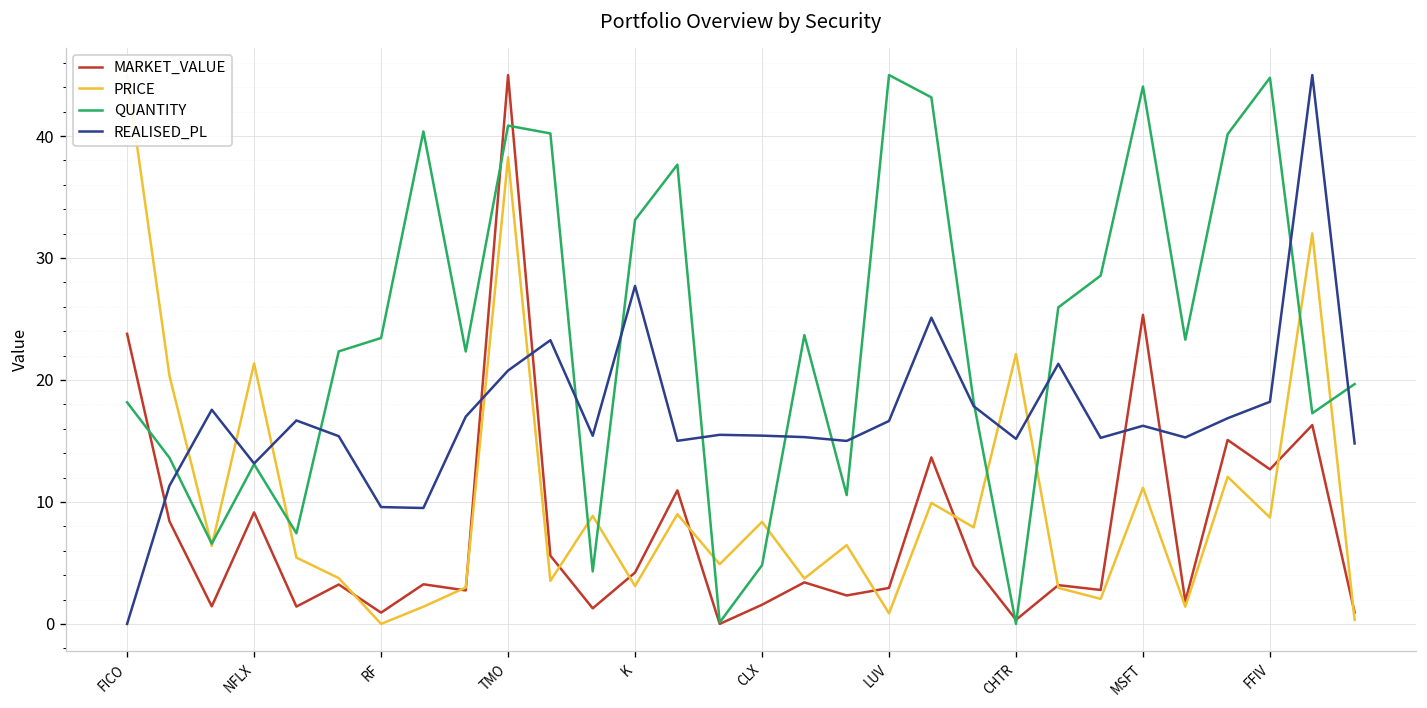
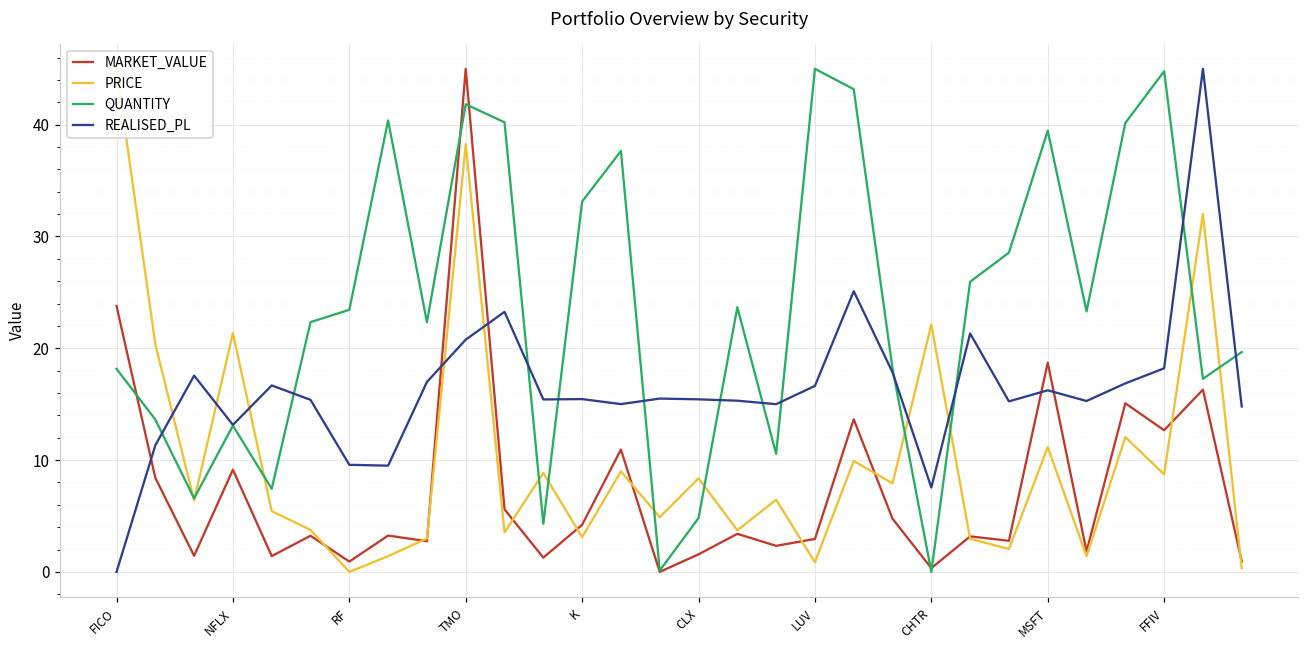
QUANTITY, TMO: 40.9 -> 41.8
REALISED_PL, K: 27.7 -> 15.5
REALISED_PL, CHTR: 15.2 -> 7.5
MARKET_VALUE, MSFT: 25.3 -> 18.7
QUANTITY, MSFT: 44.1 -> 39.5
